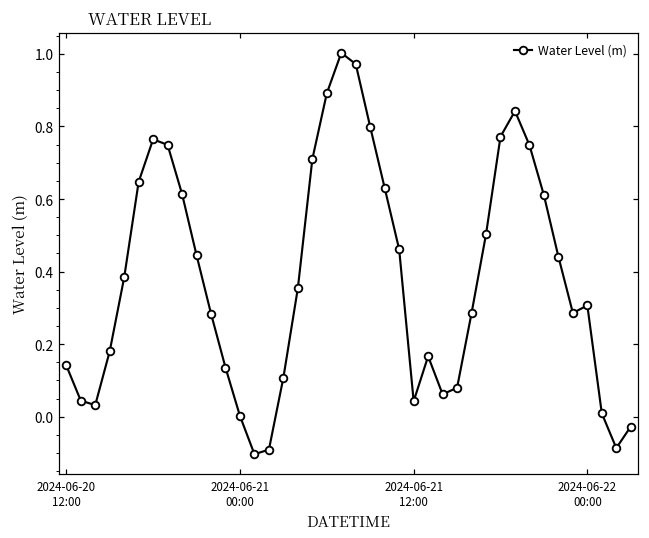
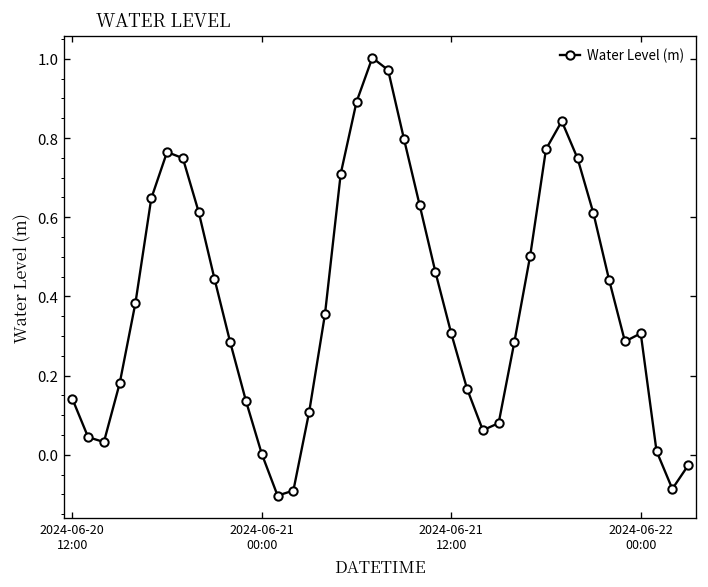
2024-06-21 12:00: 0.04 -> 0.31
